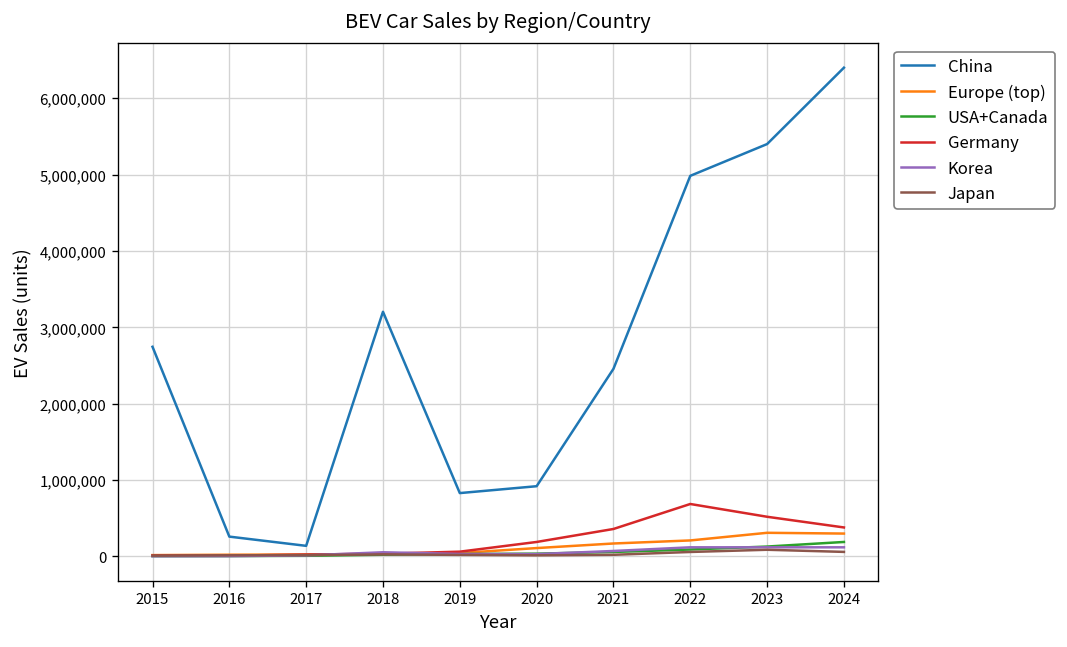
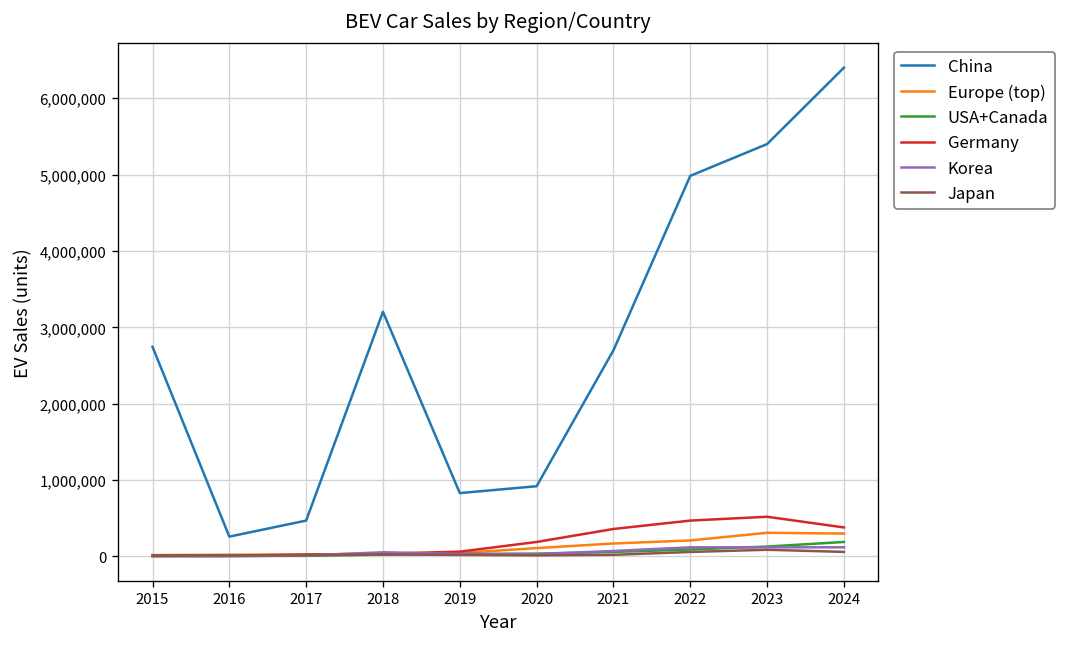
China, 2017: 100,000 -> 500,000
China, 2021: 2,500,000 -> 2,700,000
Germany, 2022: 700,000 -> 500,000
